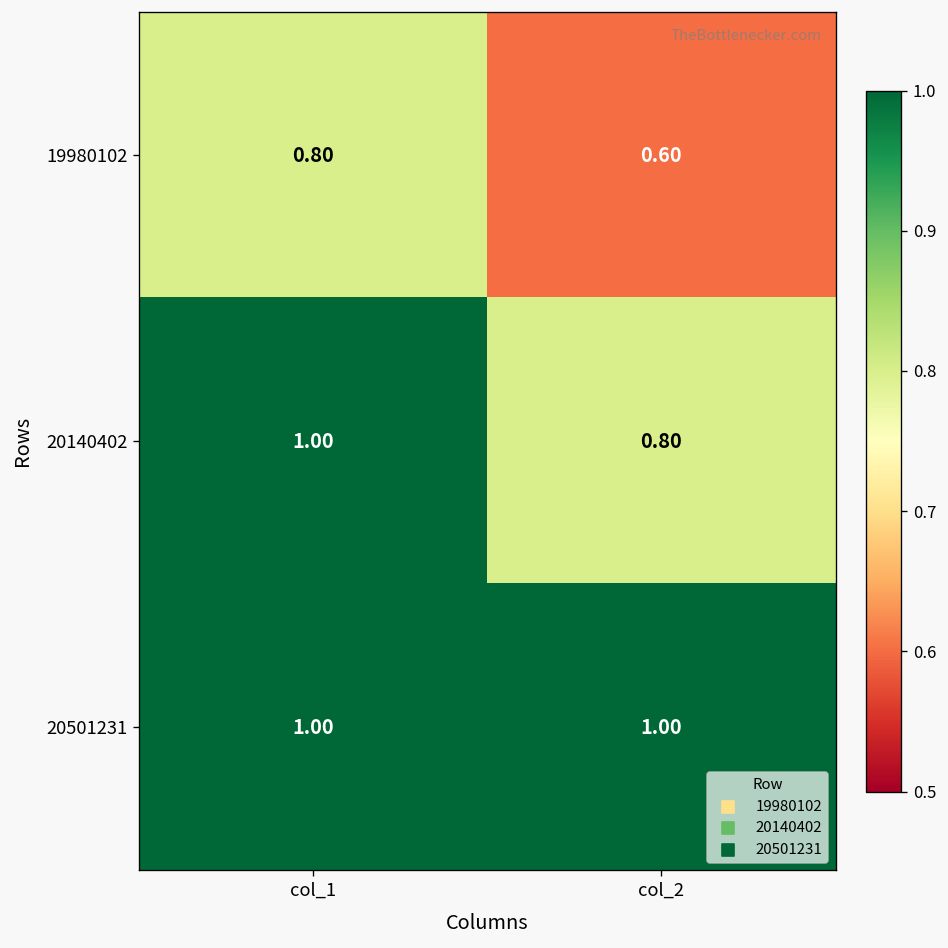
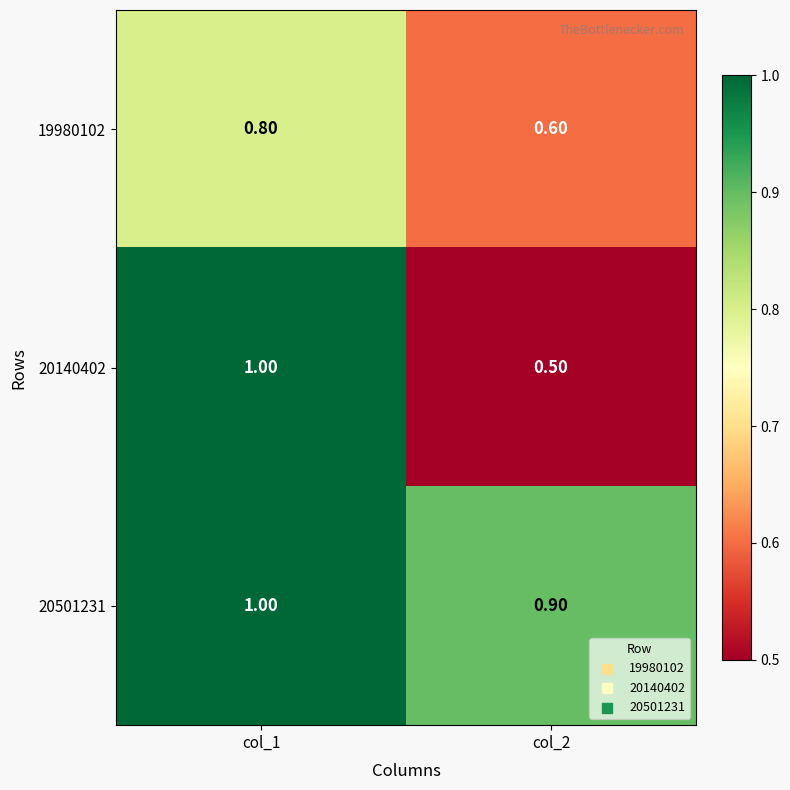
20140402, col_2: 0.80 -> 0.50
20501231, col_2: 1.00 -> 0.90
